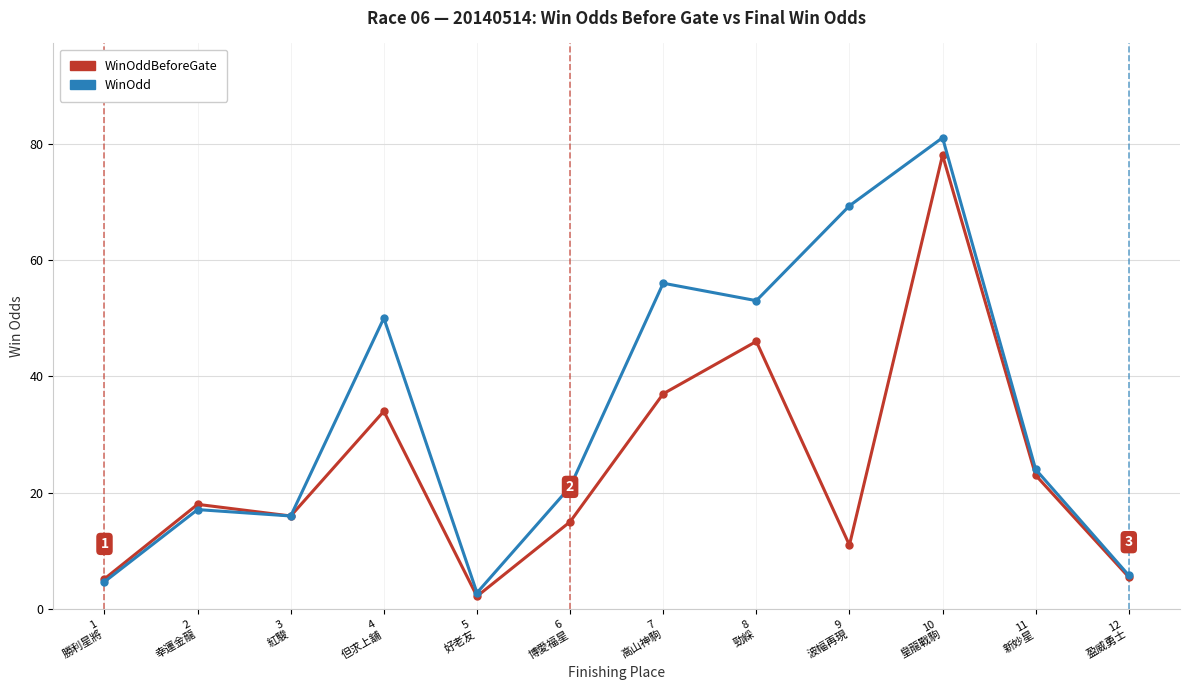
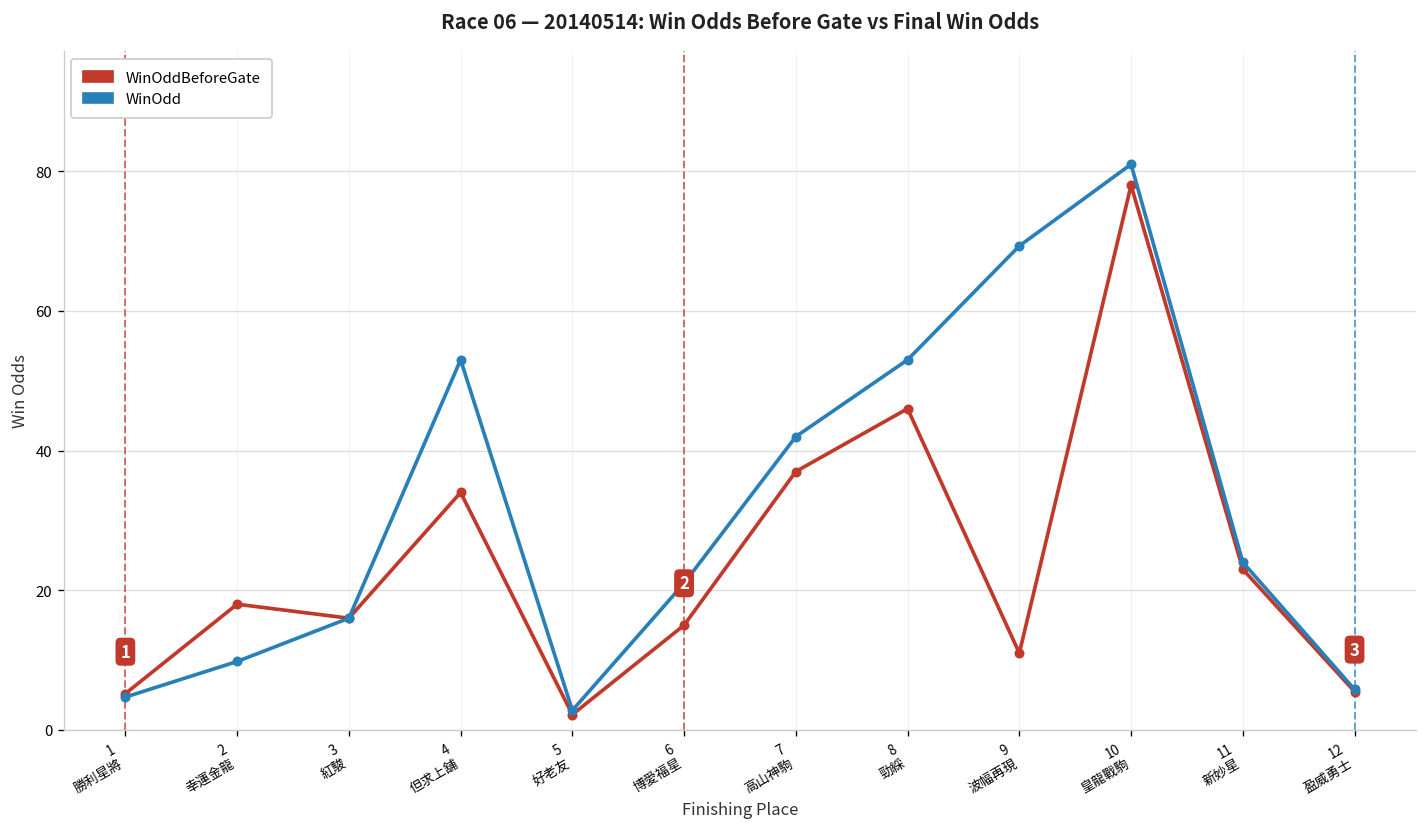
WinOdd, 2 幸運金龍: 17 -> 10
WinOdd, 4 但求上舖: 50 -> 53
WinOdd, 7 高山神駒: 56 -> 42
